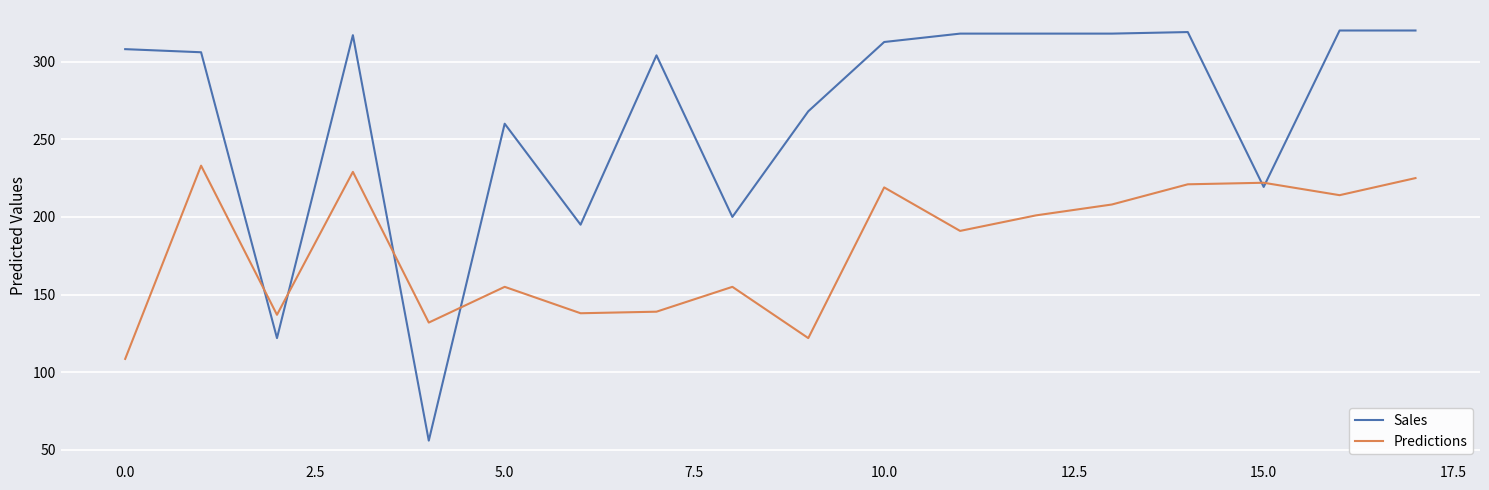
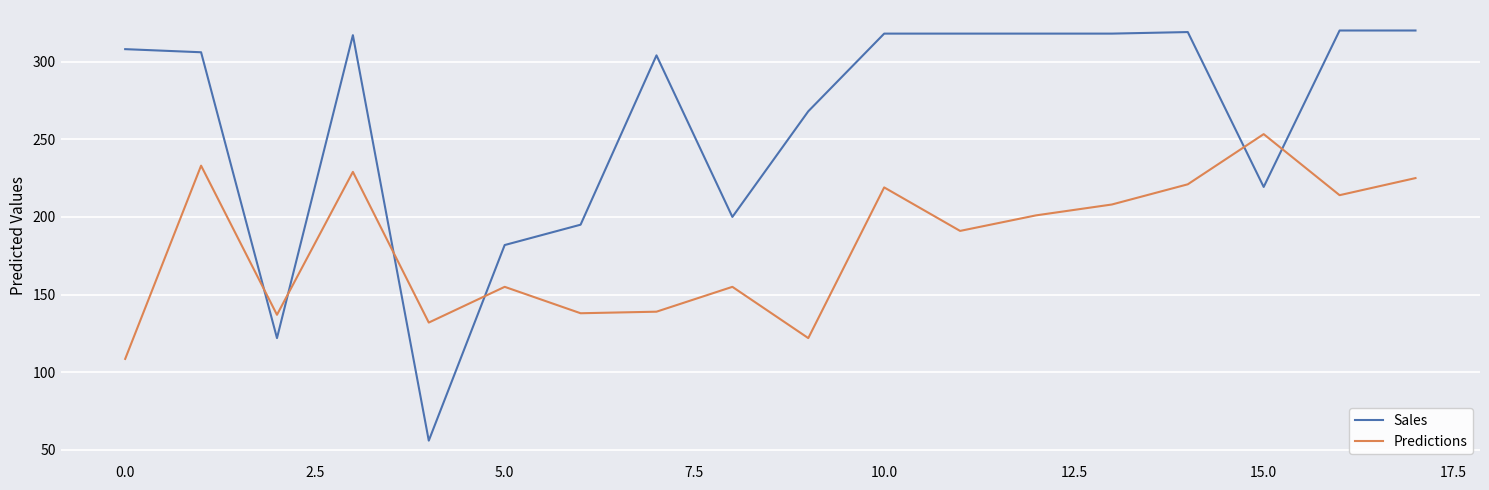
Sales, 5.0: 260 -> 182
Sales, 10.0: 313 -> 318
Predictions, 15.0: 222 -> 253
